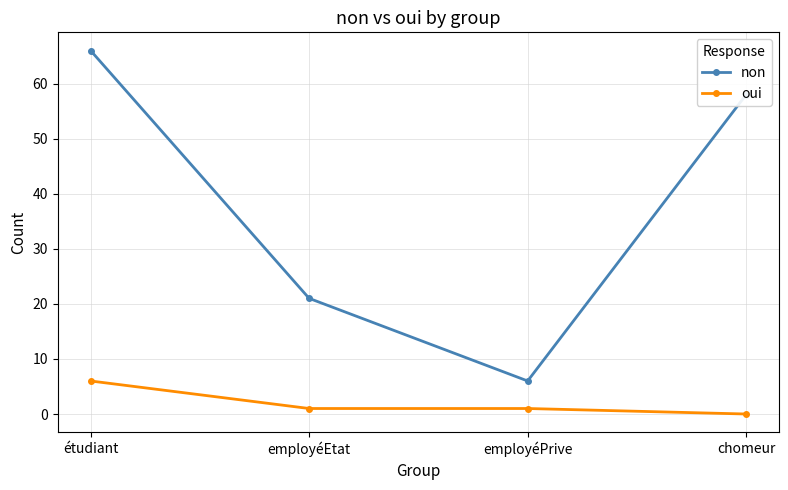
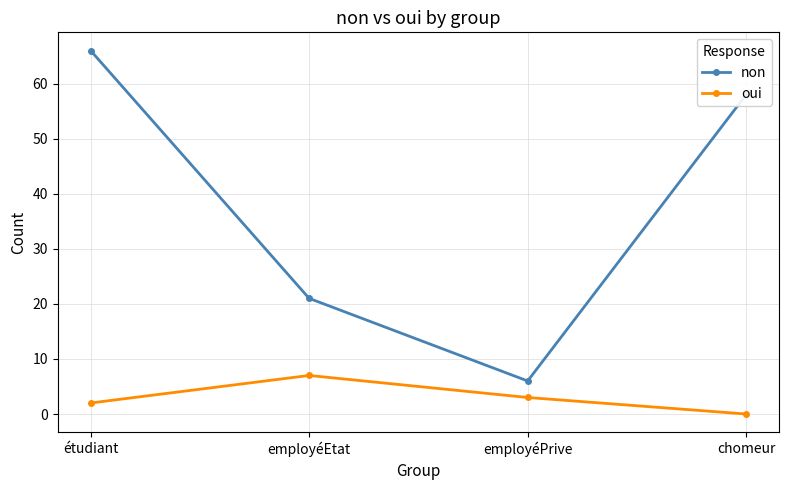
oui, étudiant: 6 -> 2
oui, employéEtat: 1 -> 7
oui, employéPrive: 1 -> 3
